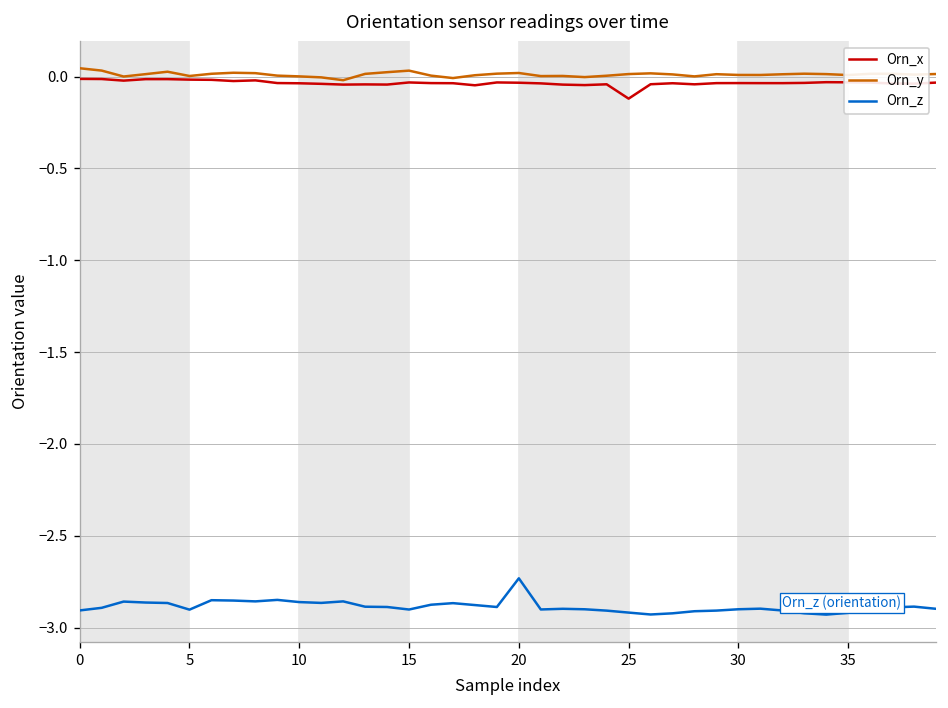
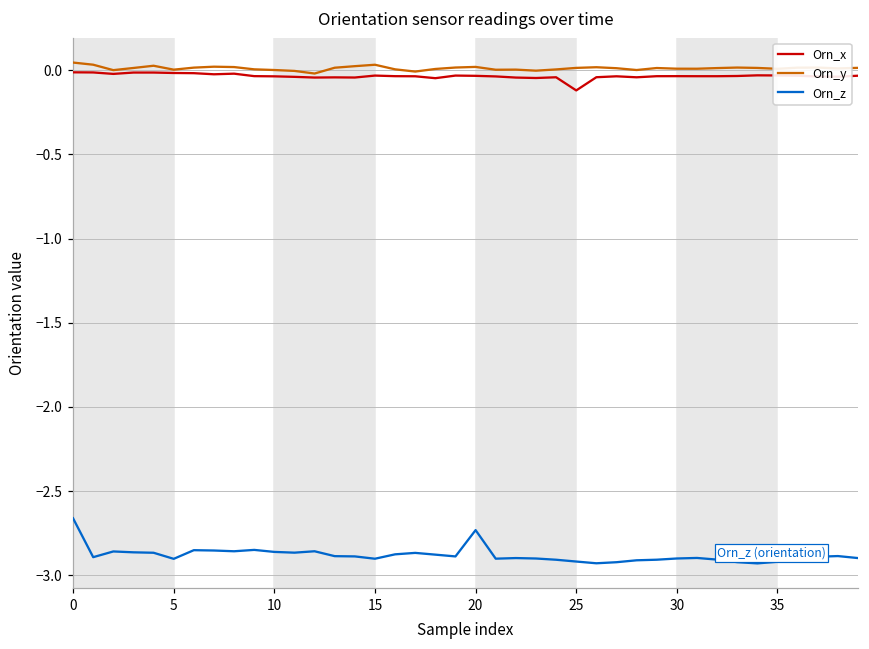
Orn_z, 0: -2.91 -> -2.66
